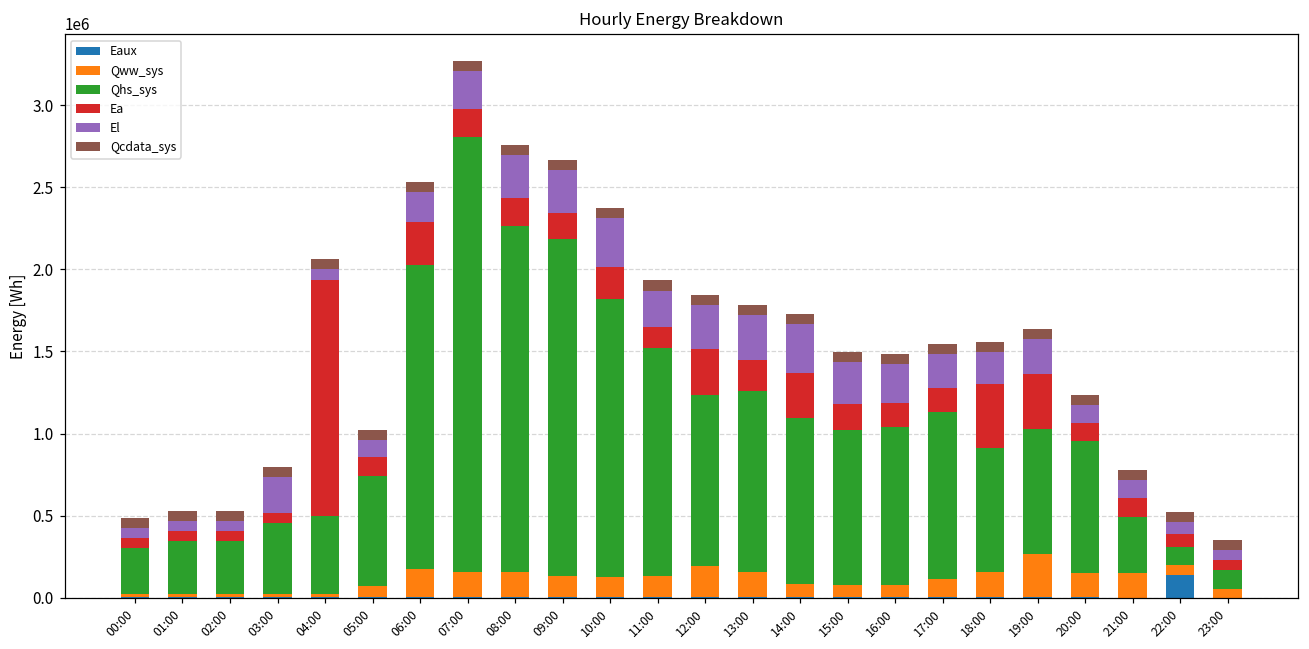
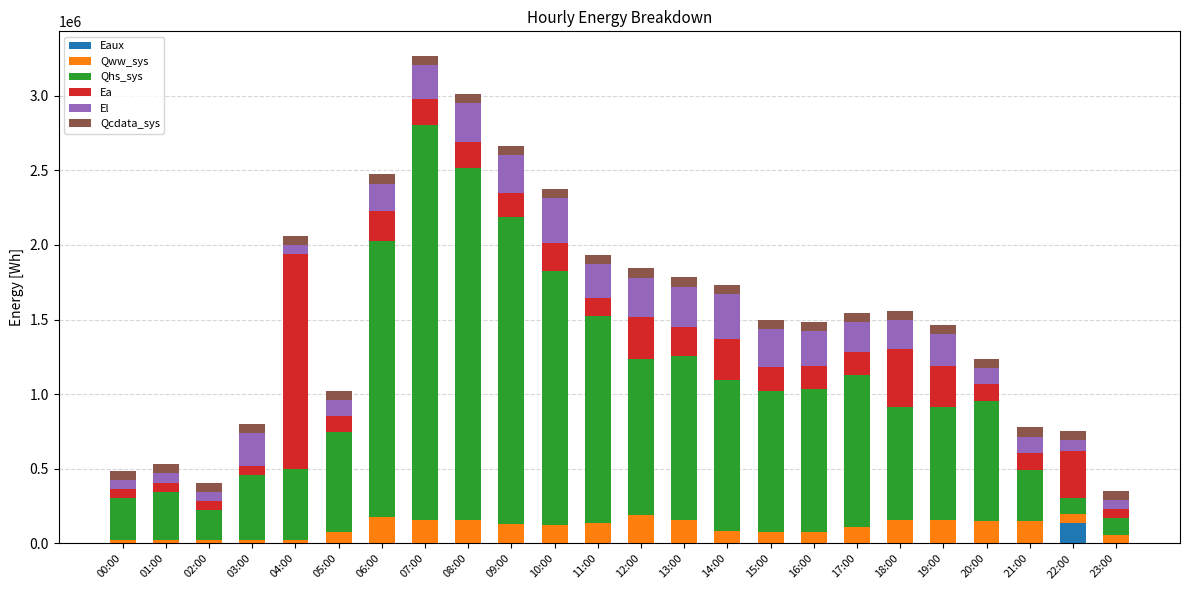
Qhs_sys, 02:00: 320000 -> 200000
Ea, 06:00: 260000 -> 200000
Qhs_sys, 08:00: 2110000 -> 2360000
Qww_sys, 19:00: 260000 -> 150000
Ea, 19:00: 340000 -> 270000
Ea, 22:00: 80000 -> 310000
